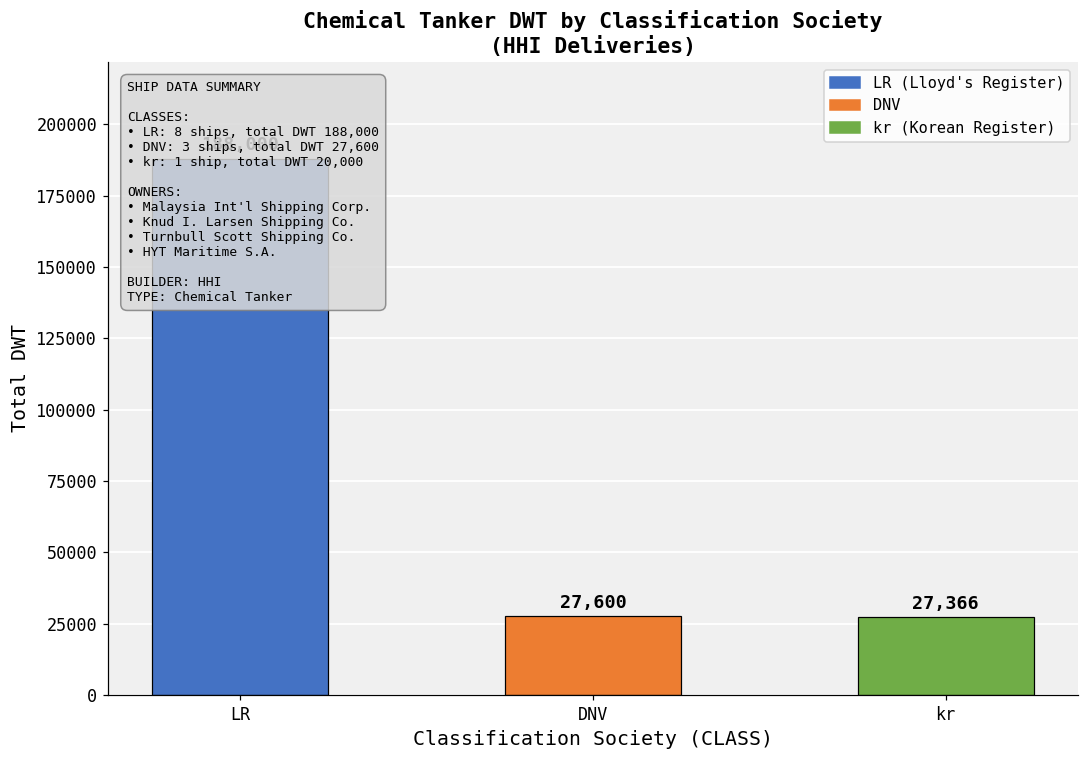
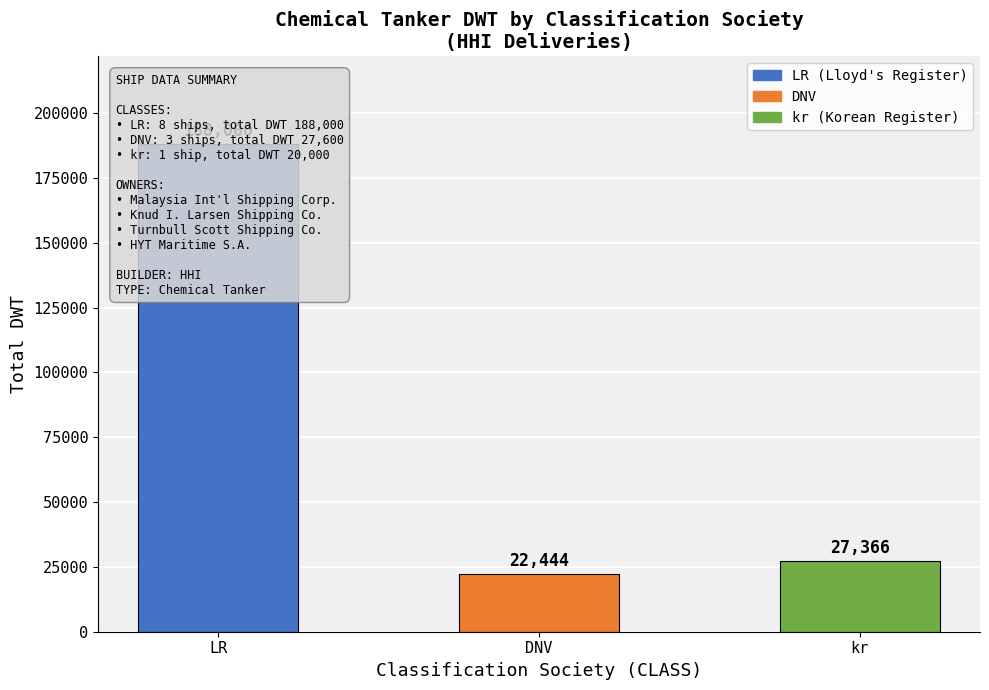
DNV: 27,600 -> 22,444
